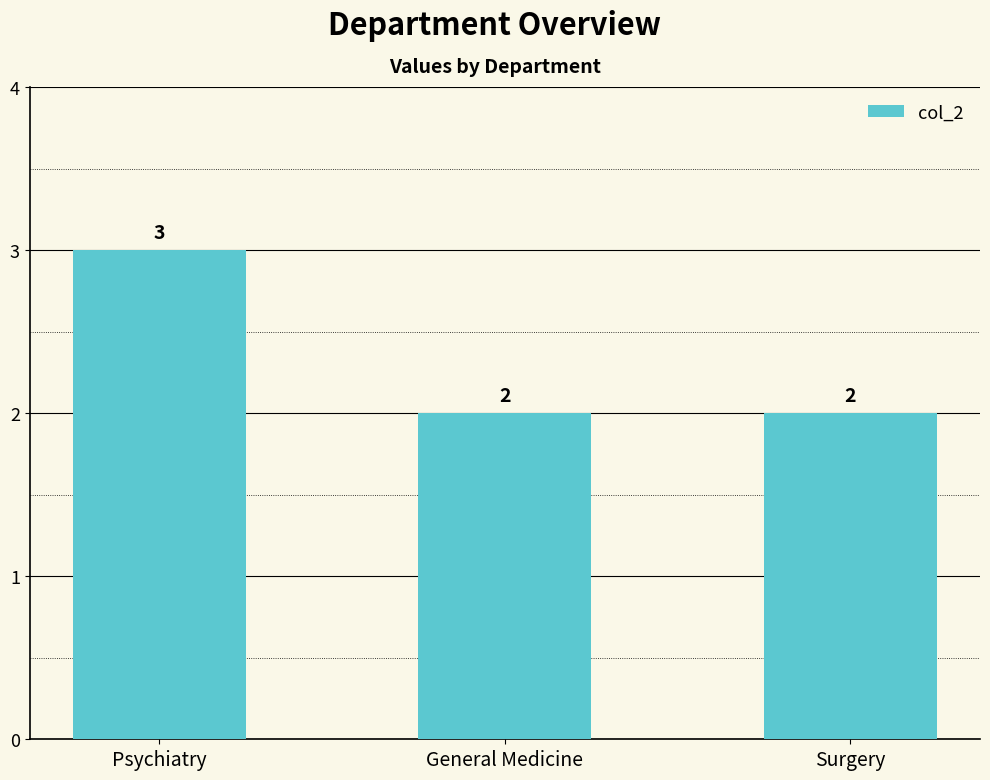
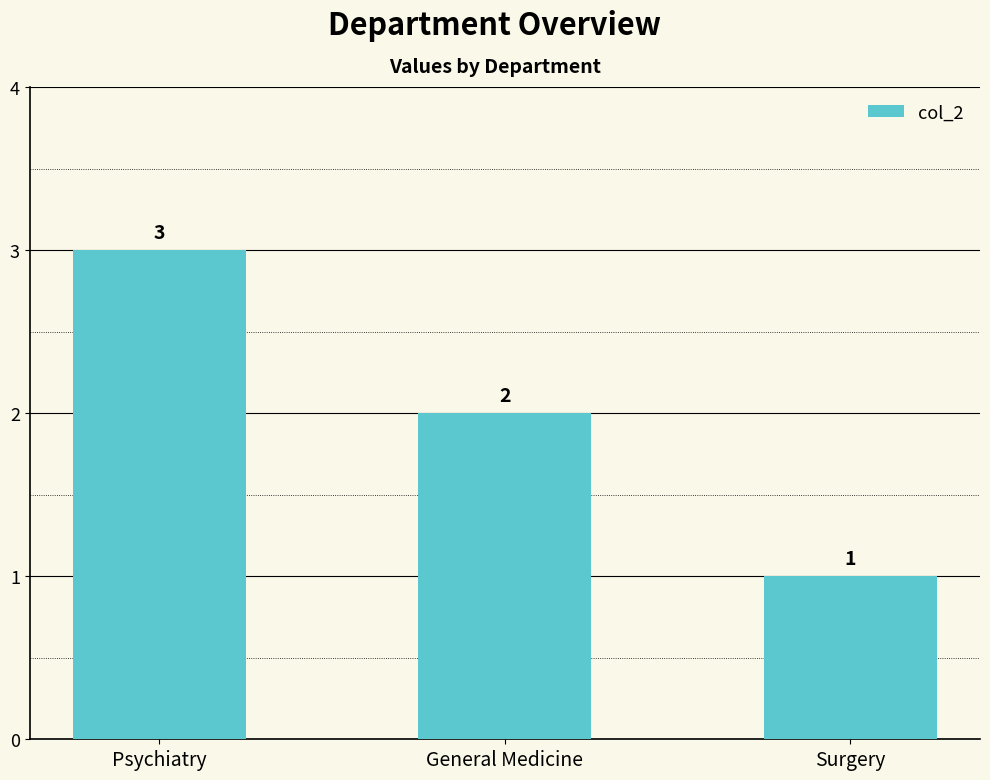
Surgery: 2 -> 1
